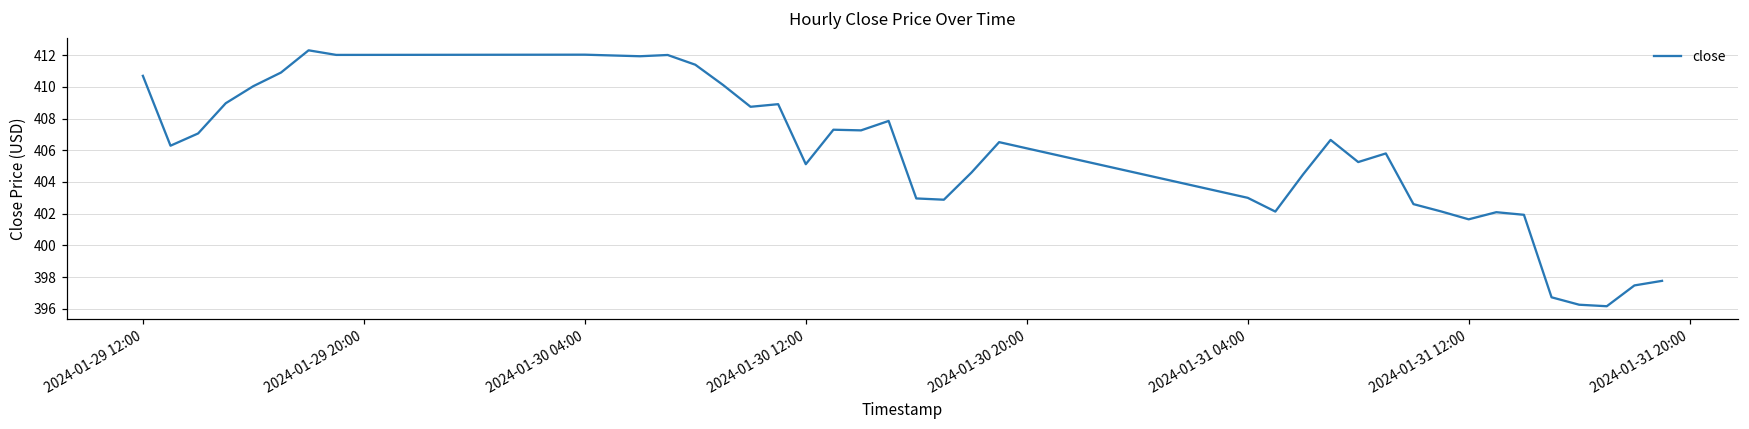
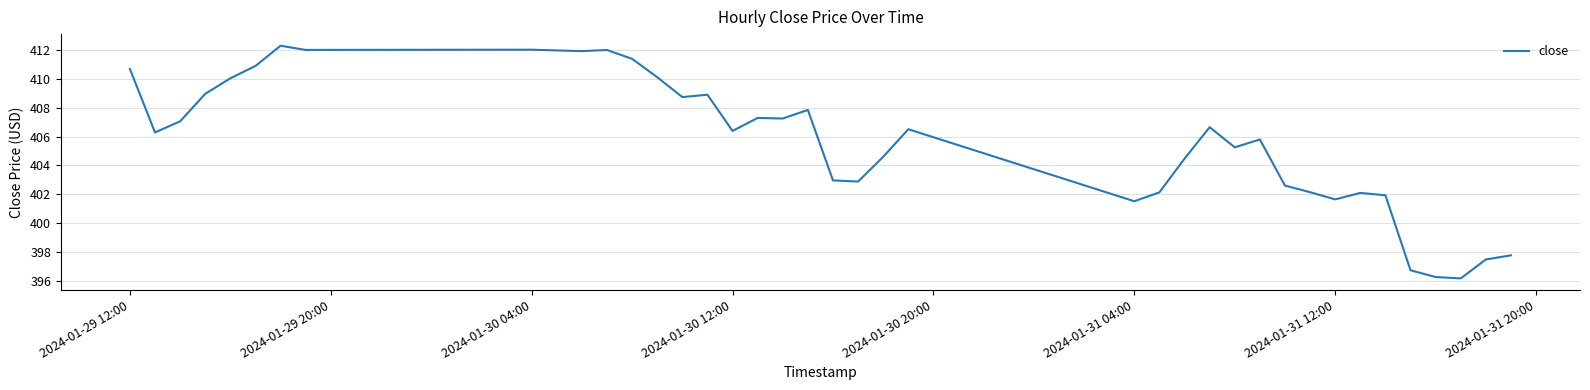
2024-01-30 12:00: 405.1 -> 406.4
2024-01-31 04:00: 403.0 -> 401.5
